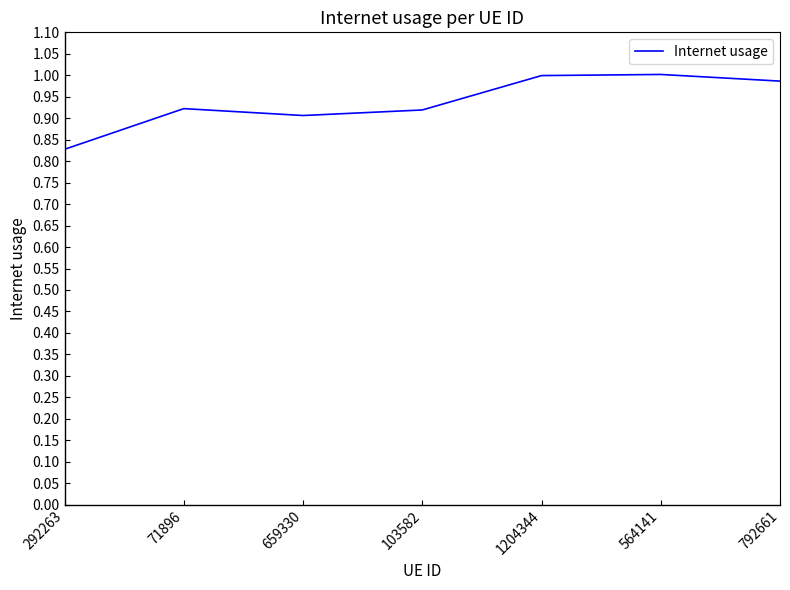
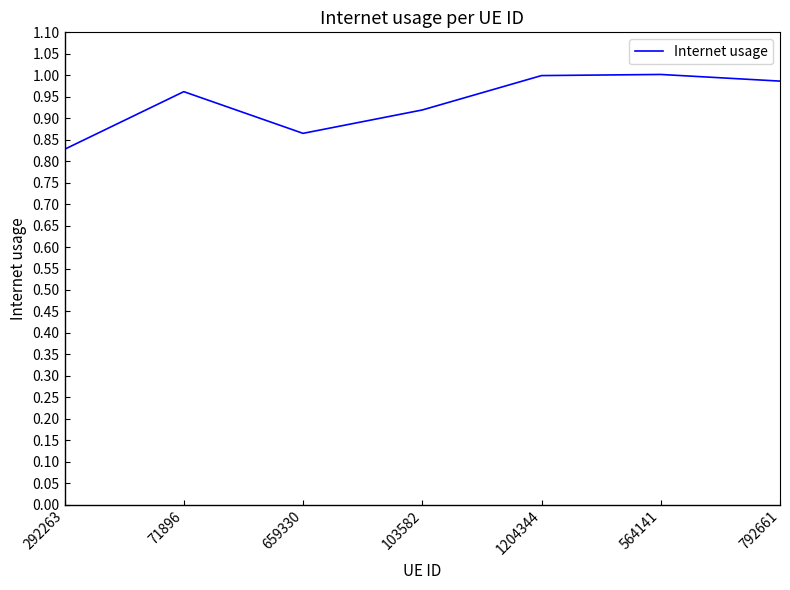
71896: 0.92 -> 0.96
659330: 0.91 -> 0.86
